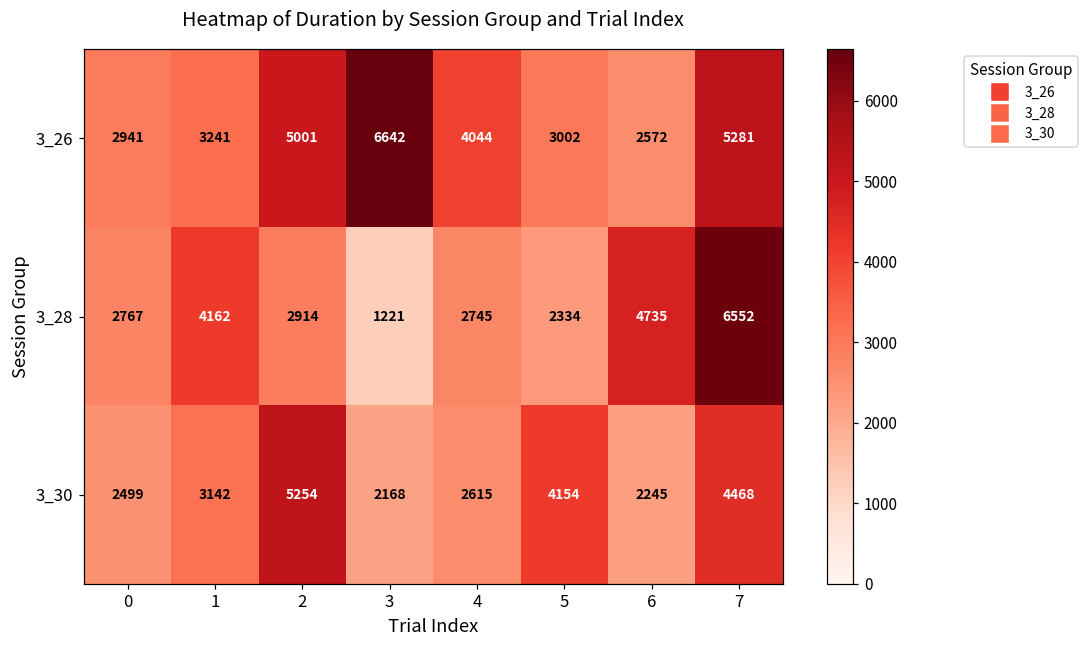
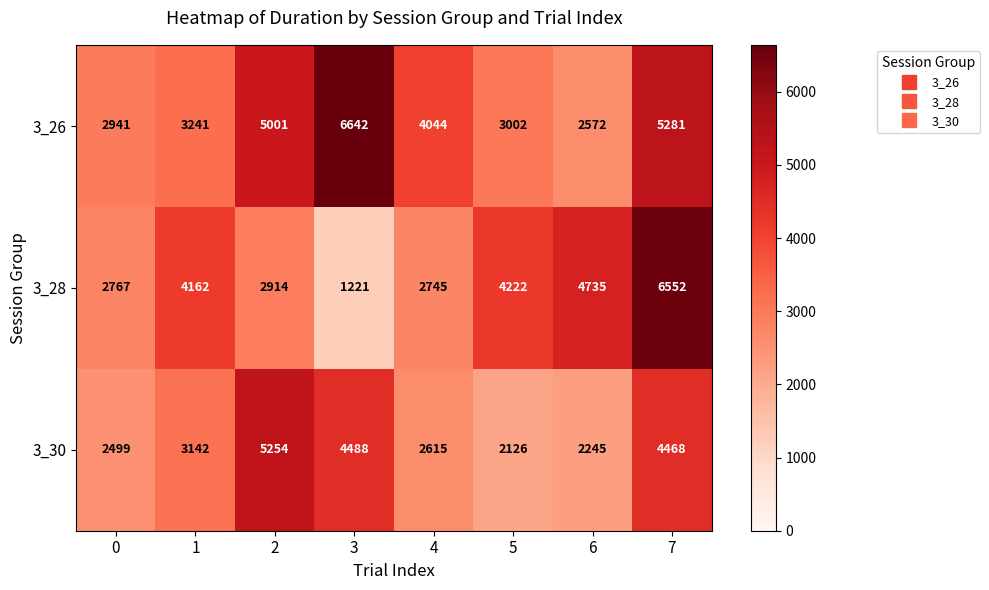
3_28, 5: 2334 -> 4222
3_30, 3: 2168 -> 4488
3_30, 5: 4154 -> 2126
